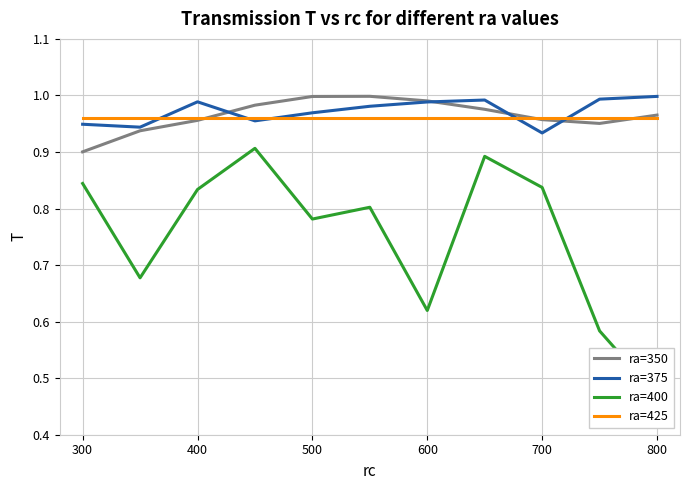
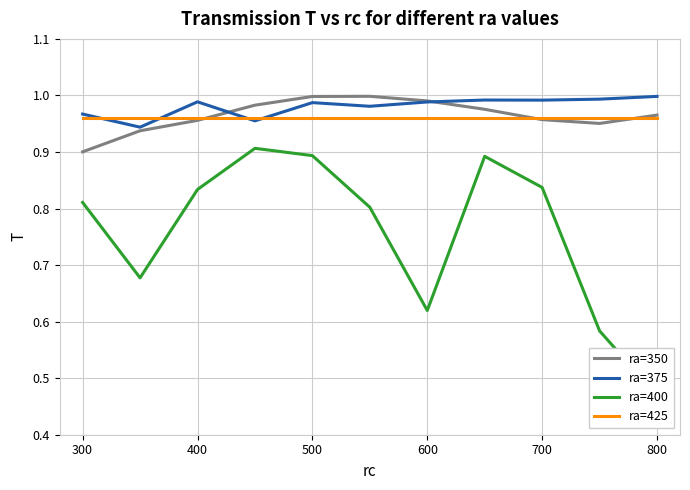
ra=375, 300: 0.95 -> 0.97
ra=400, 300: 0.84 -> 0.81
ra=375, 500: 0.97 -> 0.99
ra=400, 500: 0.78 -> 0.89
ra=375, 700: 0.93 -> 0.99
